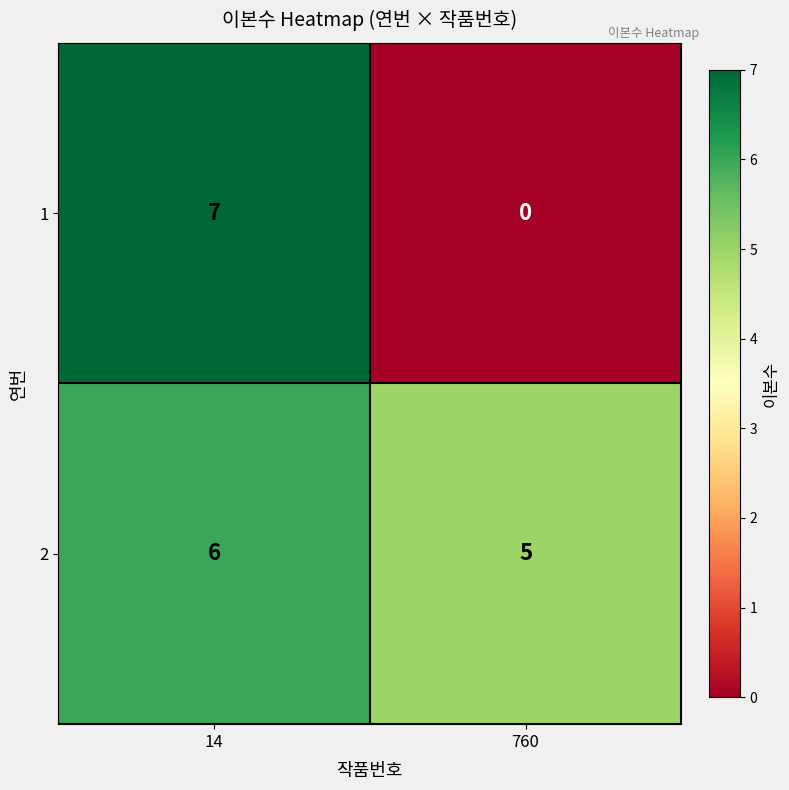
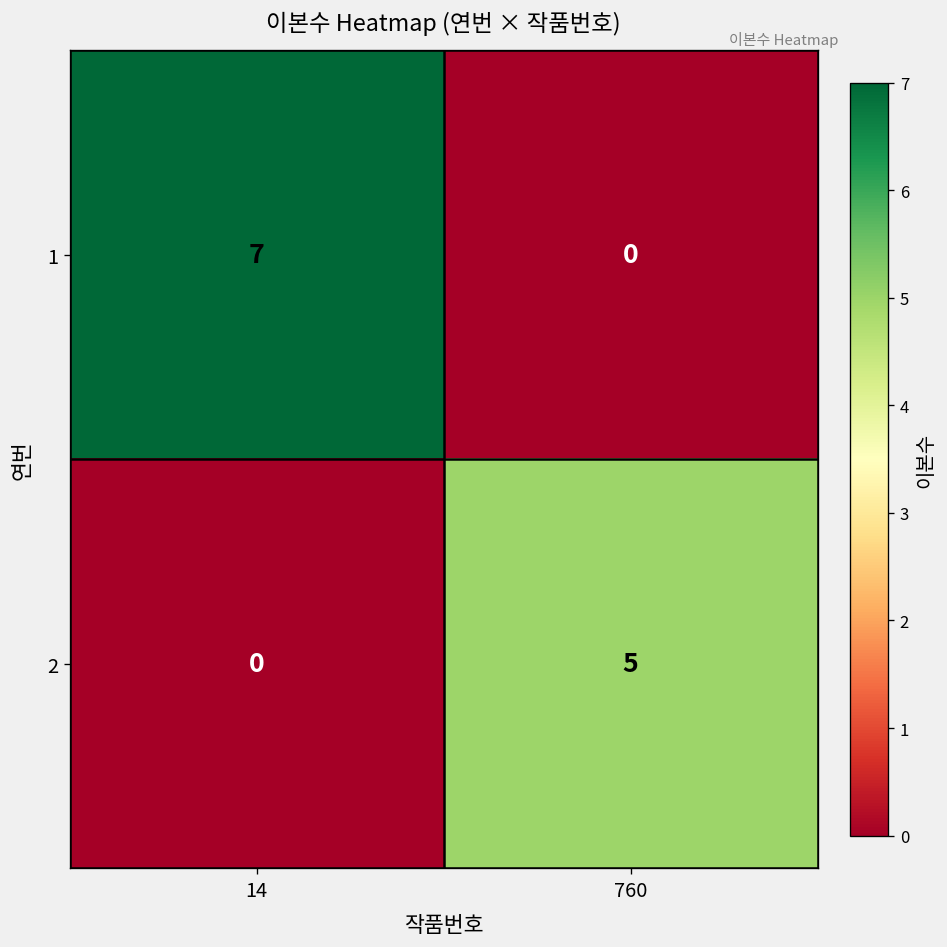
2, 14: 6 -> 0
